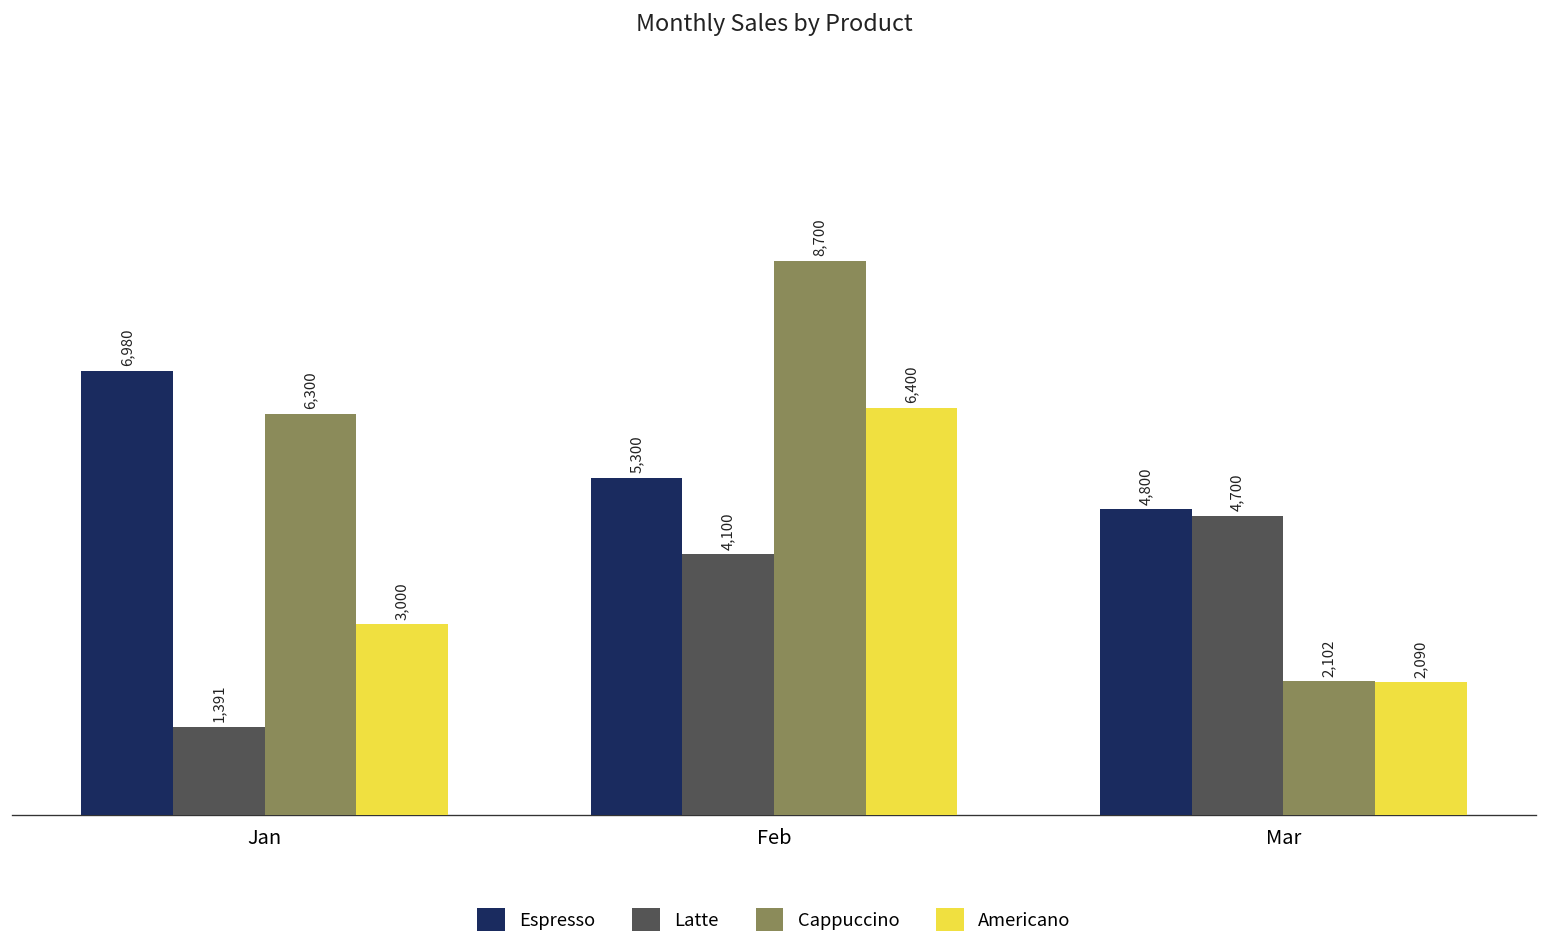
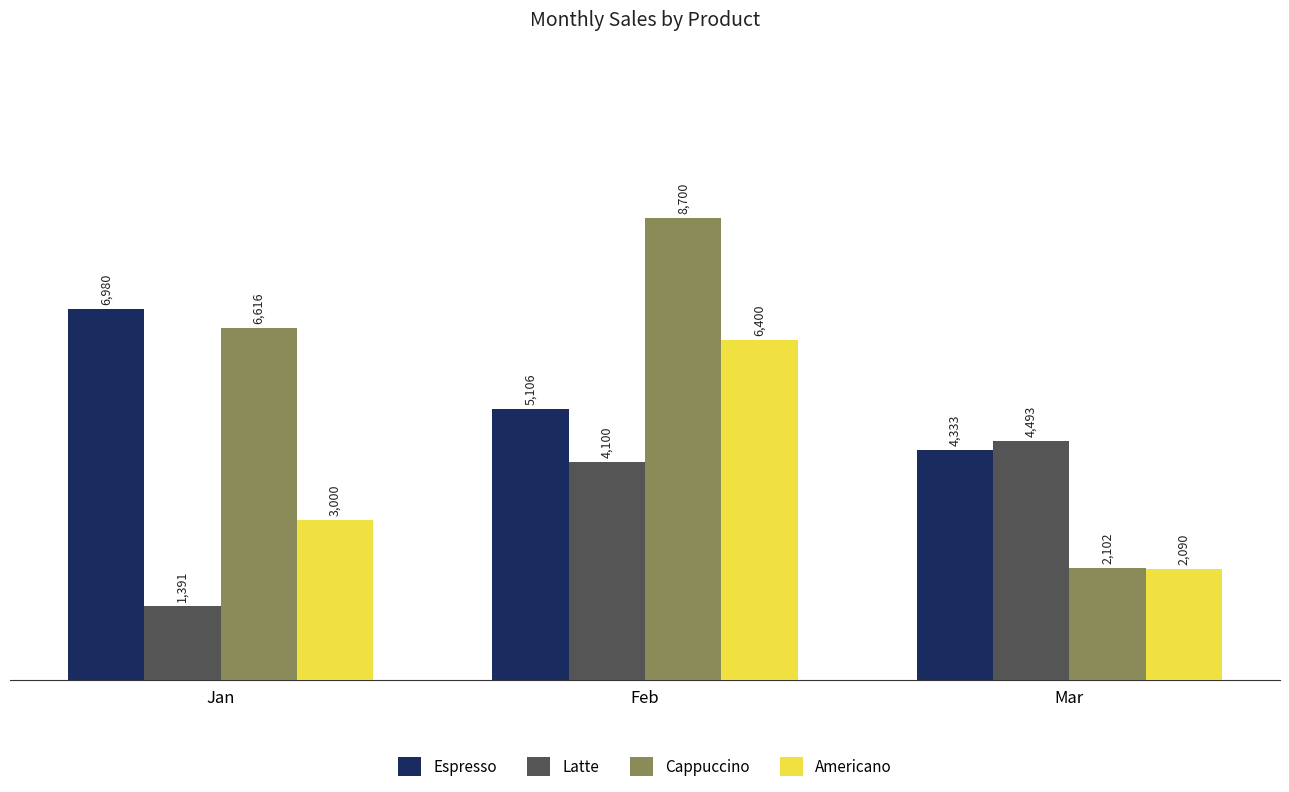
Cappuccino, Jan: 6,300 -> 6,616
Espresso, Feb: 5,300 -> 5,106
Espresso, Mar: 4,800 -> 4,333
Latte, Mar: 4,700 -> 4,493
